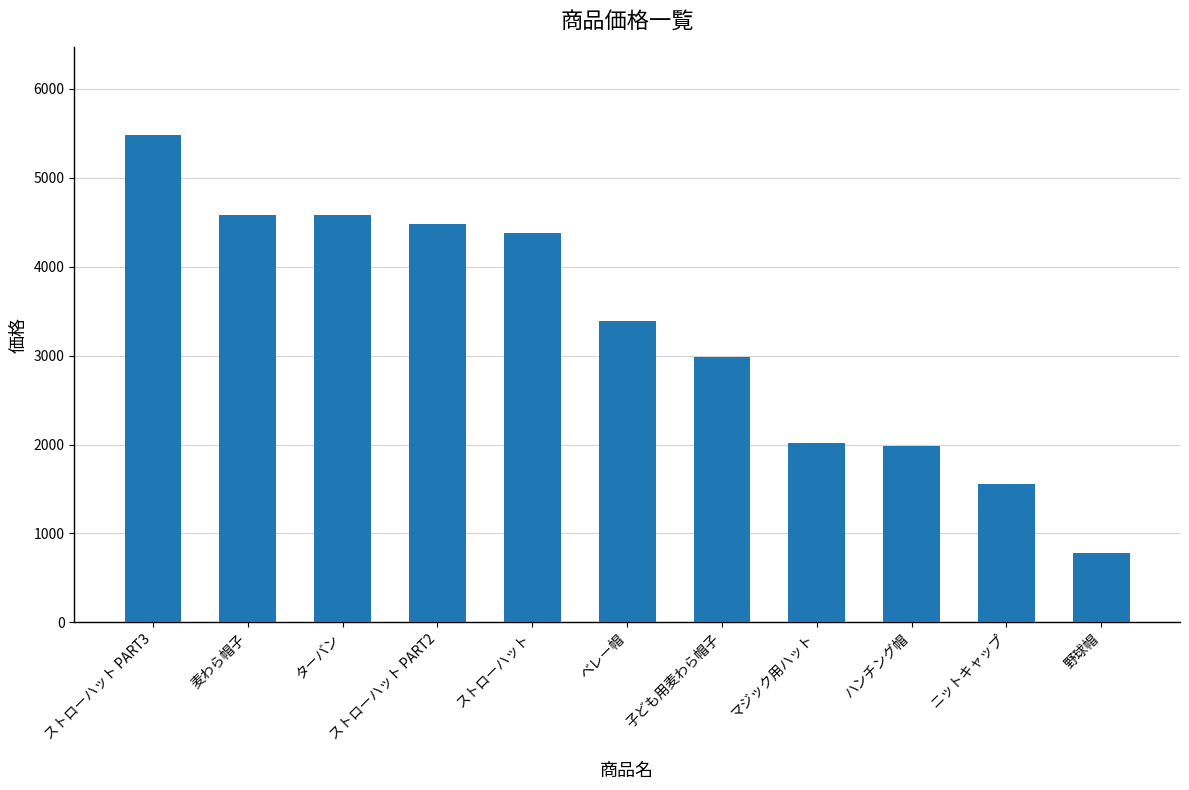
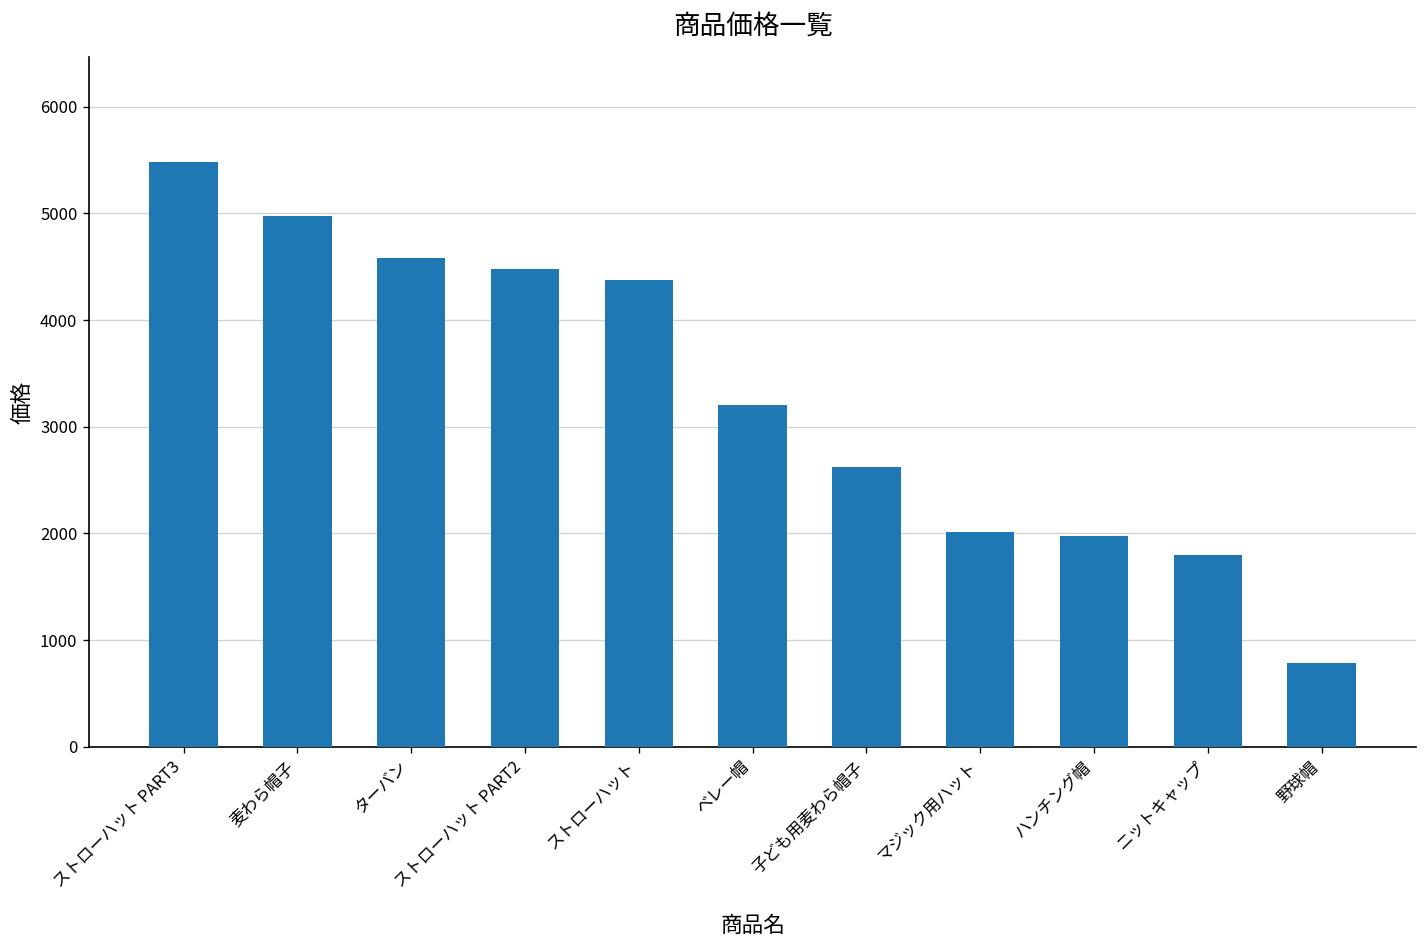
麦わら帽子: 4600 -> 5000
ベレー帽: 3400 -> 3200
子ども用麦わら帽子: 3000 -> 2600
ニットキャップ: 1600 -> 1800
